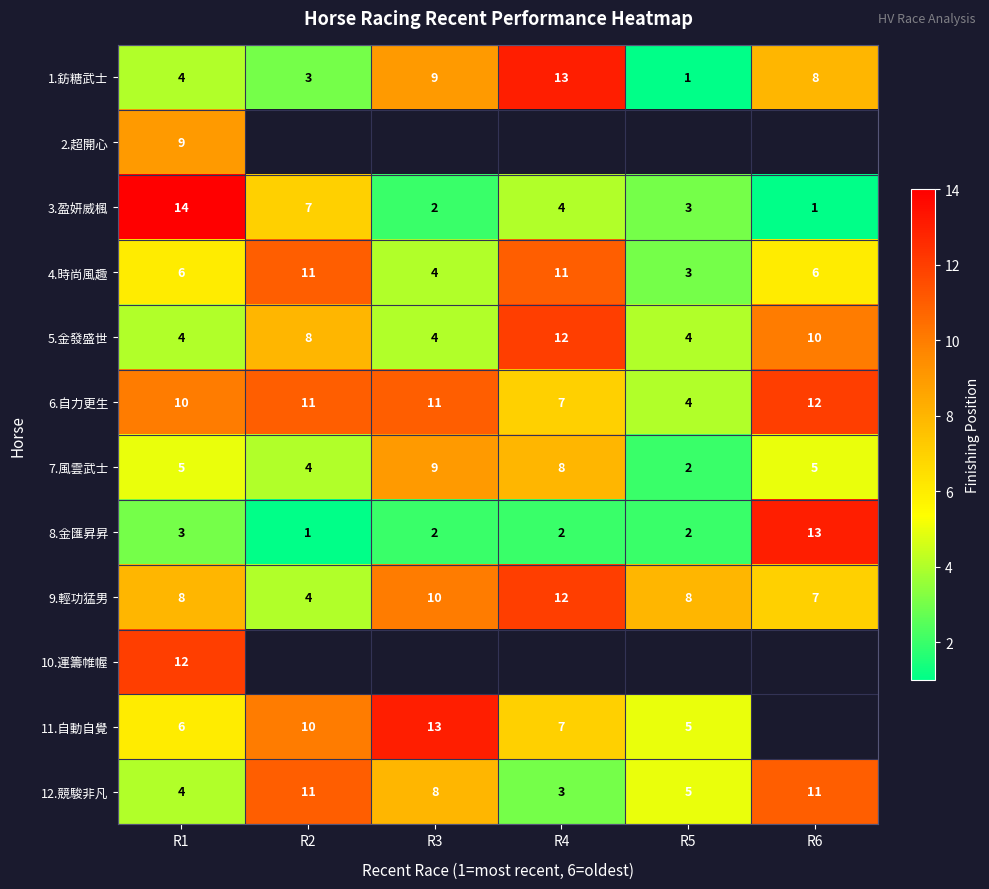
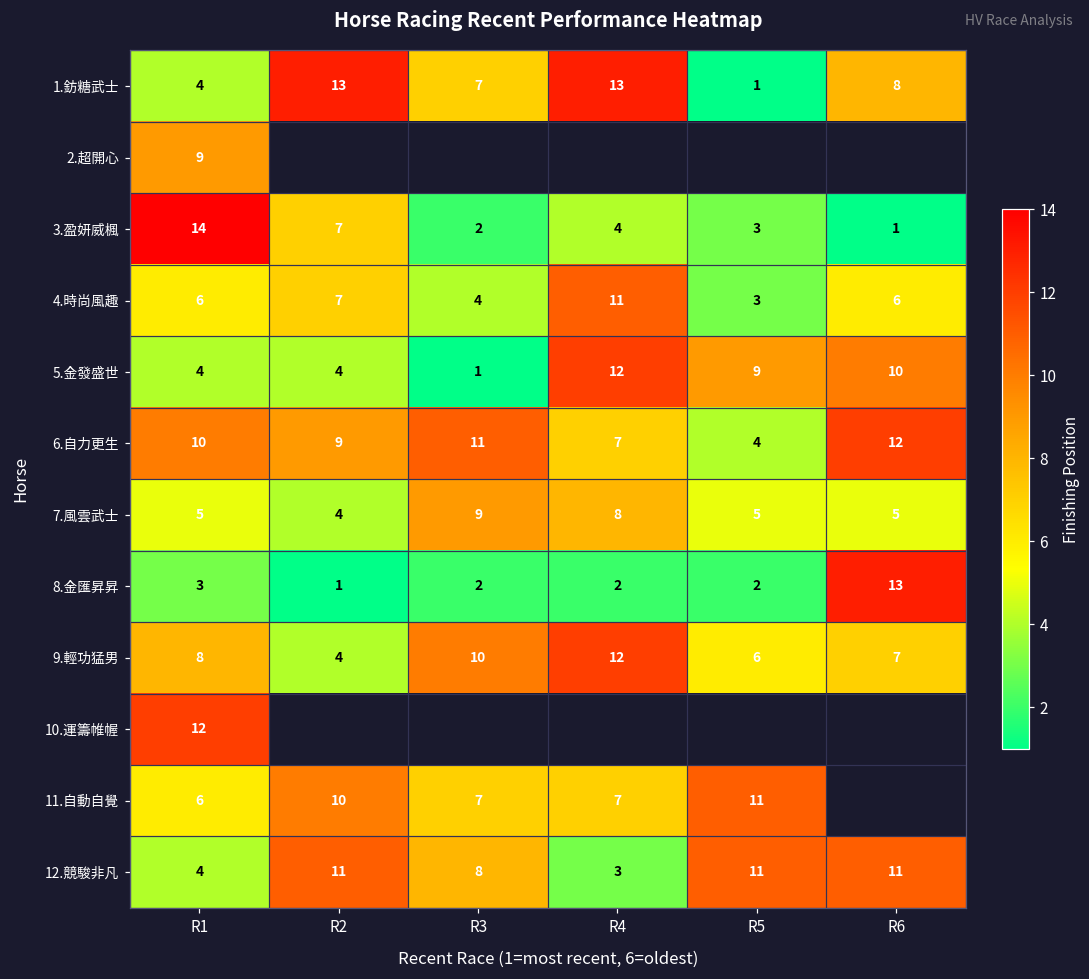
1.鈁糖武士, R2: 3 -> 13
1.鈁糖武士, R3: 9 -> 7
4.時尚風趣, R2: 11 -> 7
5.金發盛世, R2: 8 -> 4
5.金發盛世, R3: 4 -> 1
5.金發盛世, R5: 4 -> 9
6.自力更生, R2: 11 -> 9
7.風雲武士, R5: 2 -> 5
9.輕功猛男, R5: 8 -> 6
11.自動自覺, R3: 13 -> 7
11.自動自覺, R5: 5 -> 11
12.競駿非凡, R5: 5 -> 11
